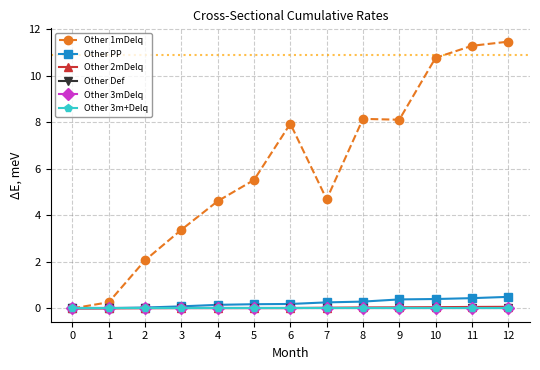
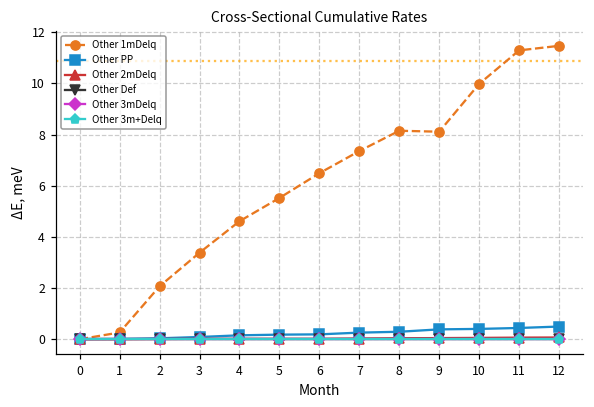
Other 1mDelq, 6: 7.9 -> 6.5
Other 1mDelq, 7: 4.7 -> 7.4
Other 1mDelq, 10: 10.8 -> 10.0
